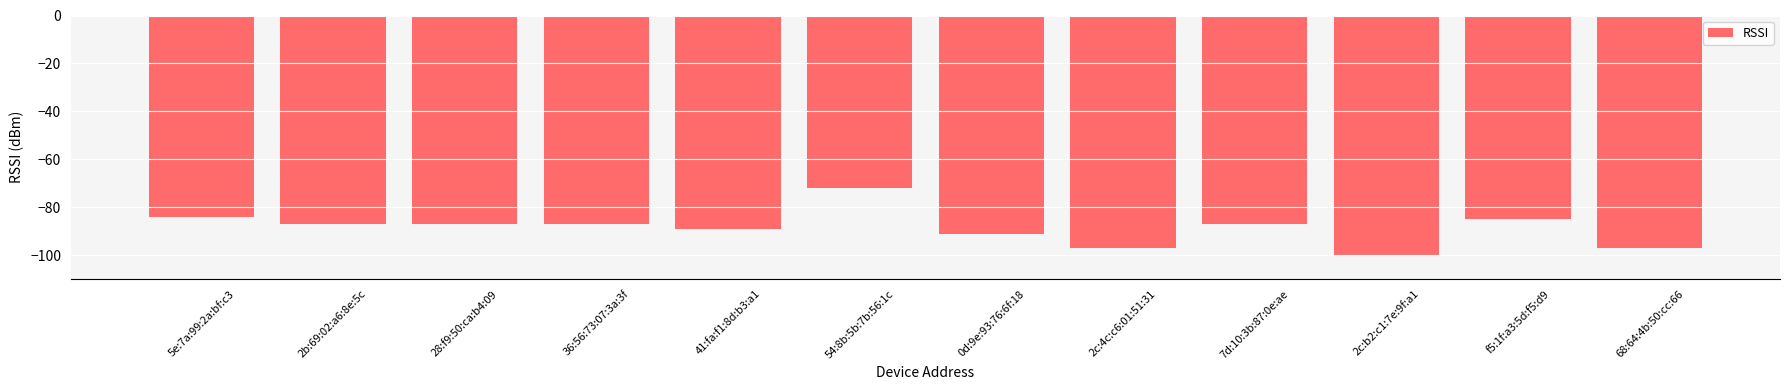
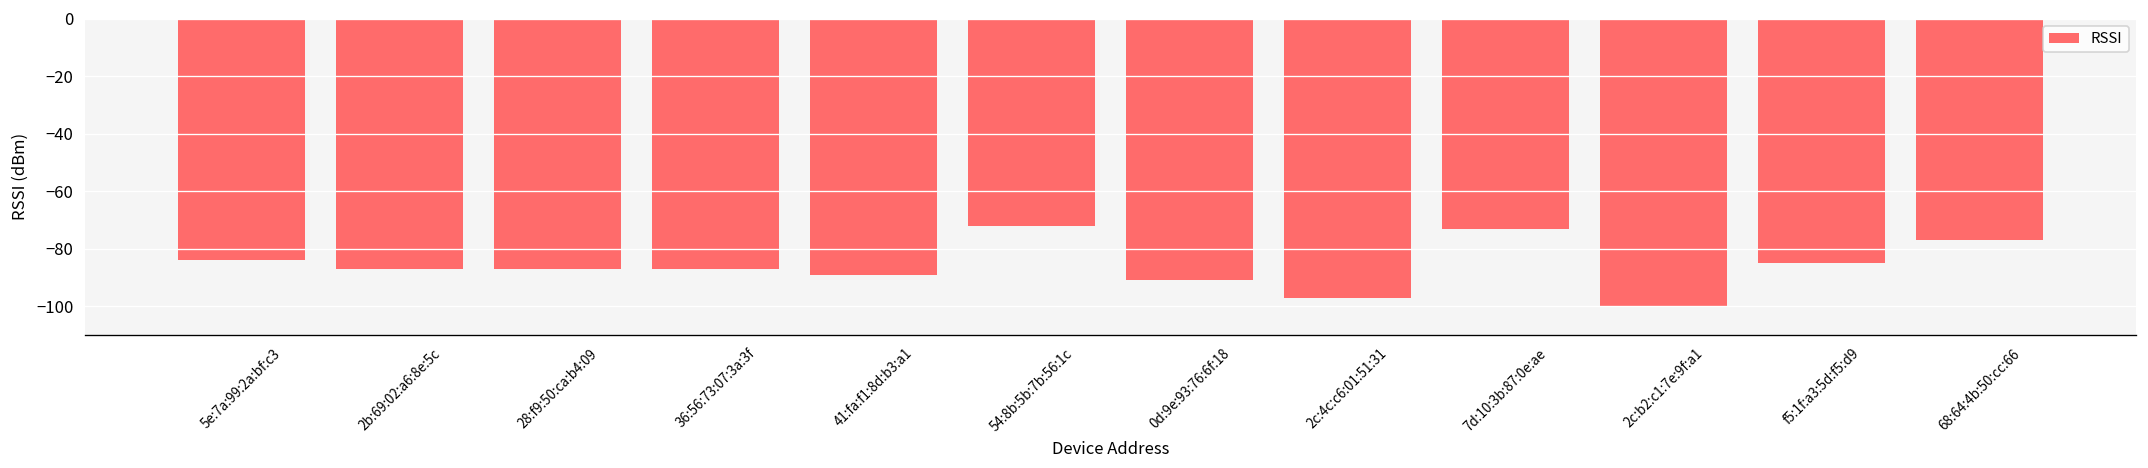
7d:10:3b:87:0e:ae: -87 -> -73
68:64:4b:50:cc:66: -97 -> -77
